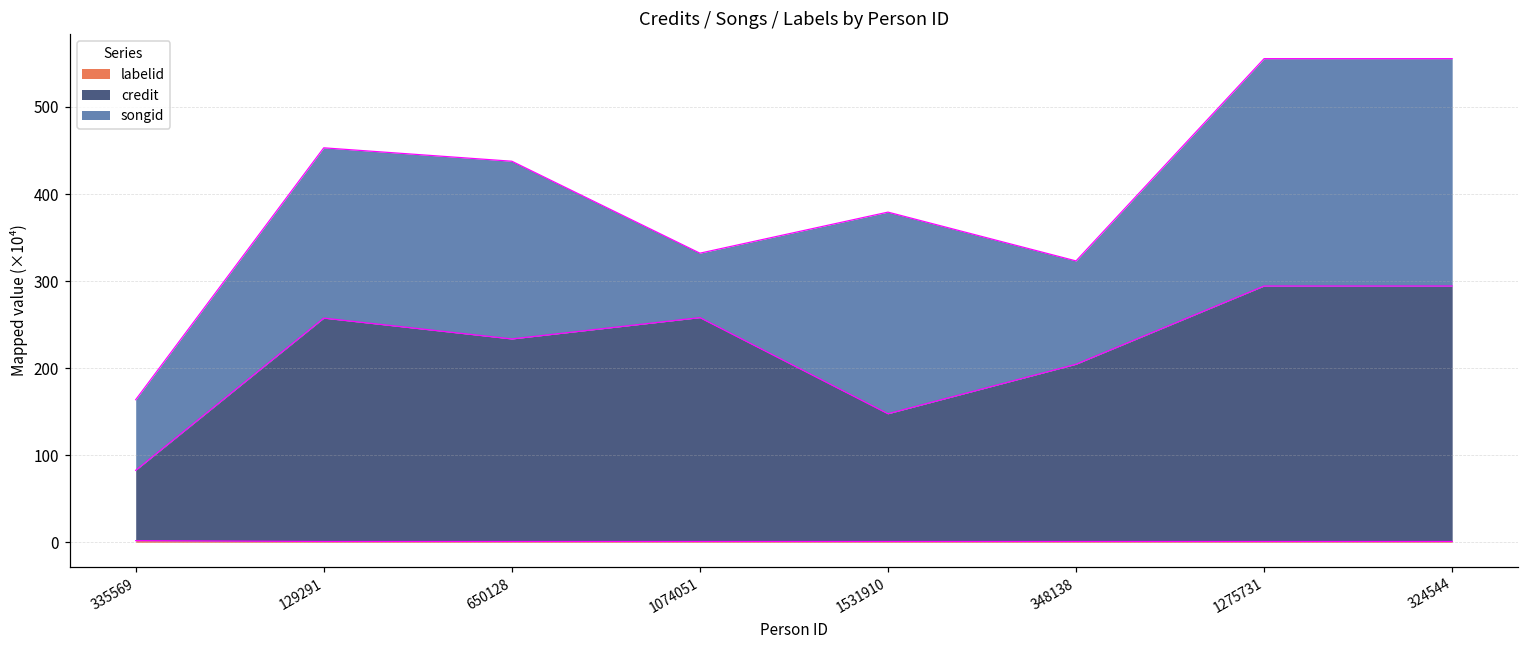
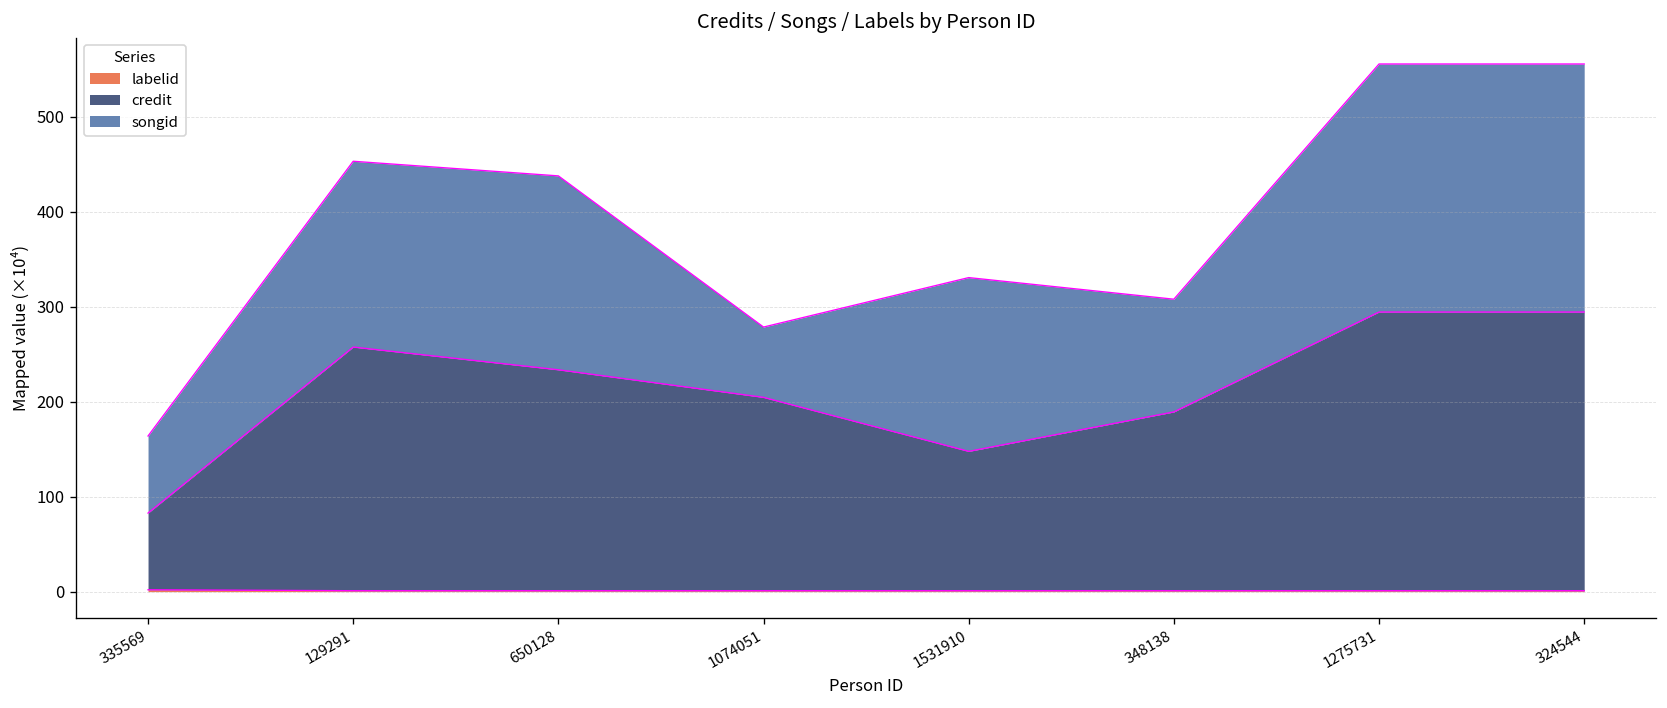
credit, 1074051: 260 -> 200
songid, 1531910: 230 -> 180
credit, 348138: 200 -> 190
